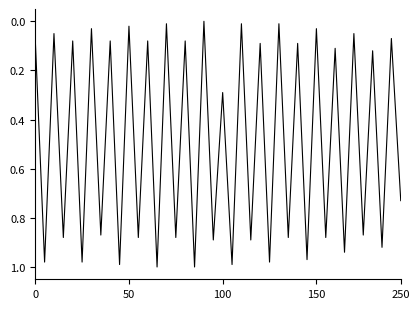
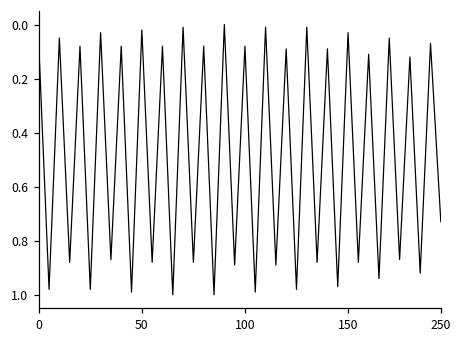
100: 0.29 -> 0.08
